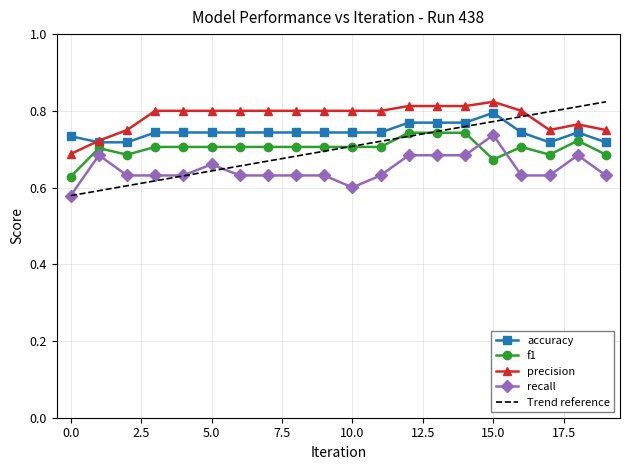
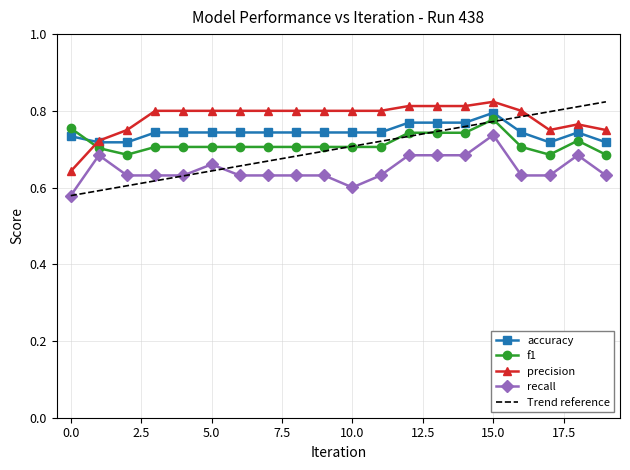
f1, 0.0: 0.63 -> 0.75
precision, 0.0: 0.69 -> 0.64
f1, 15.0: 0.67 -> 0.78
